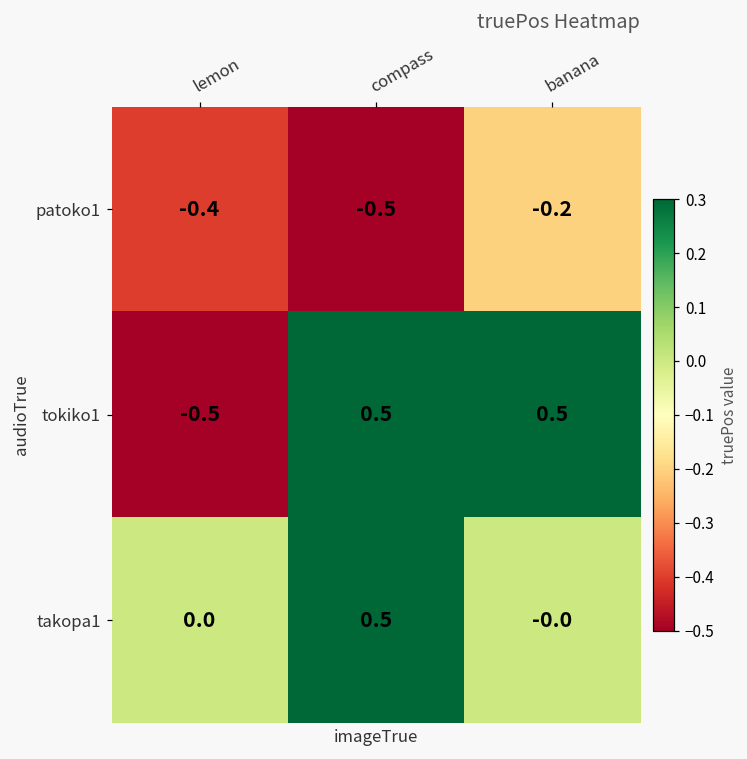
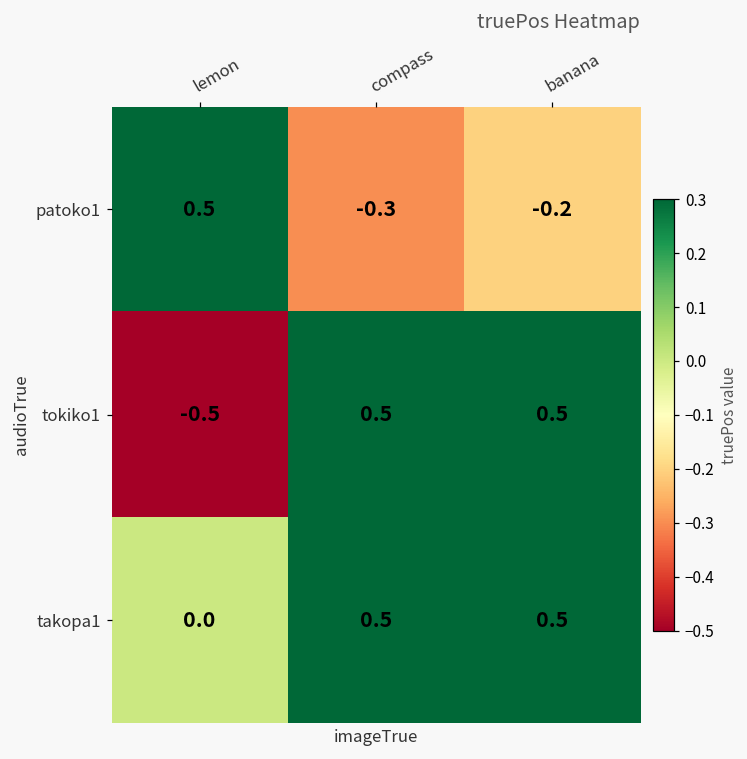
patoko1, lemon: -0.4 -> 0.5
patoko1, compass: -0.5 -> -0.3
takopa1, banana: -0.0 -> 0.5
